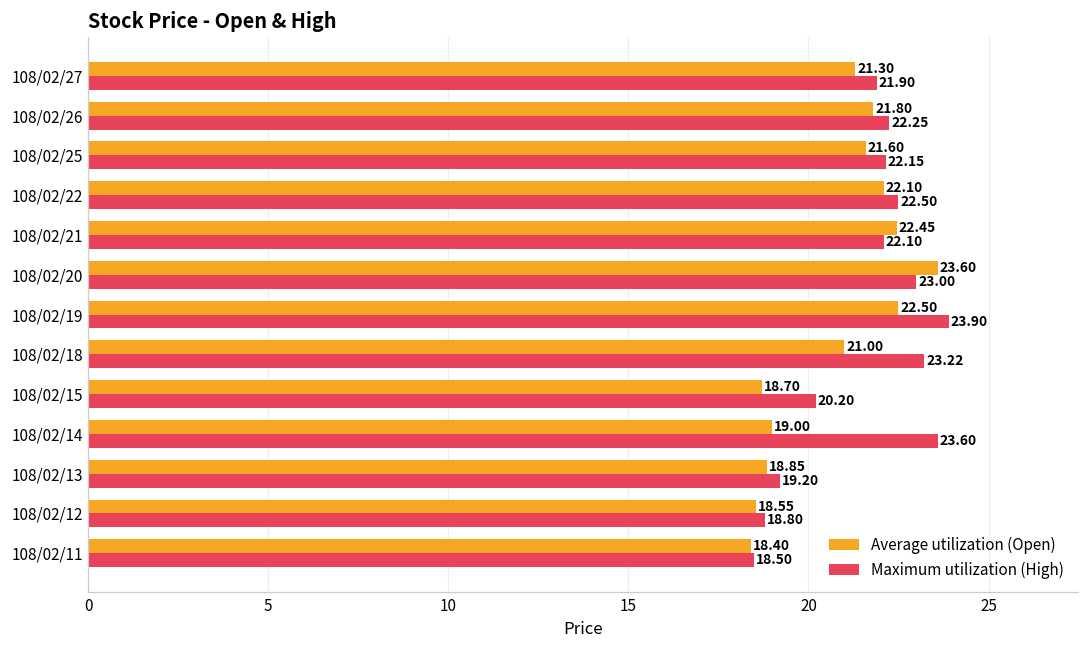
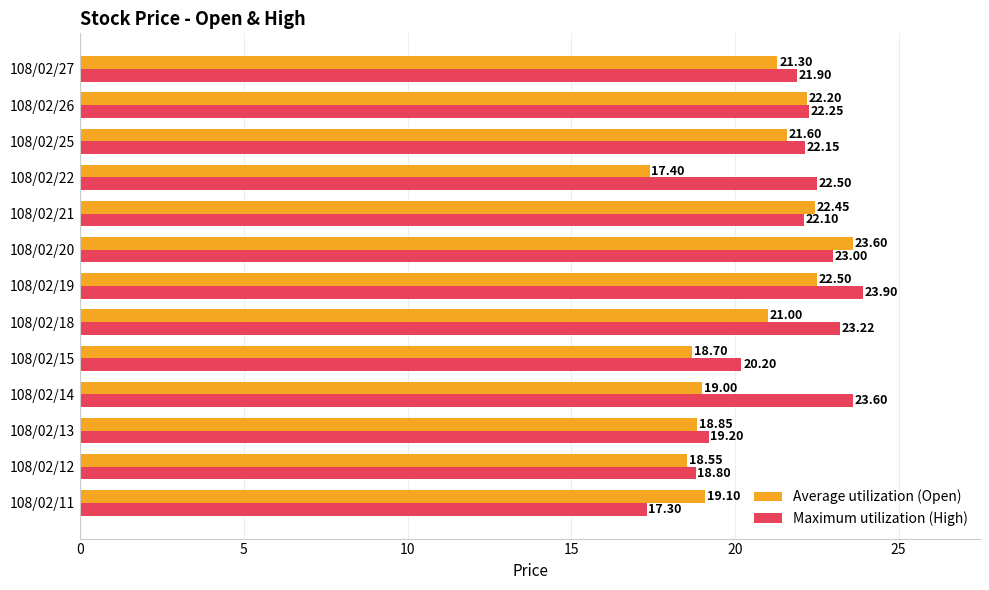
Average utilization (Open), 108/02/26: 21.80 -> 22.20
Average utilization (Open), 108/02/22: 22.10 -> 17.40
Average utilization (Open), 108/02/11: 18.40 -> 19.10
Maximum utilization (High), 108/02/11: 18.50 -> 17.30
